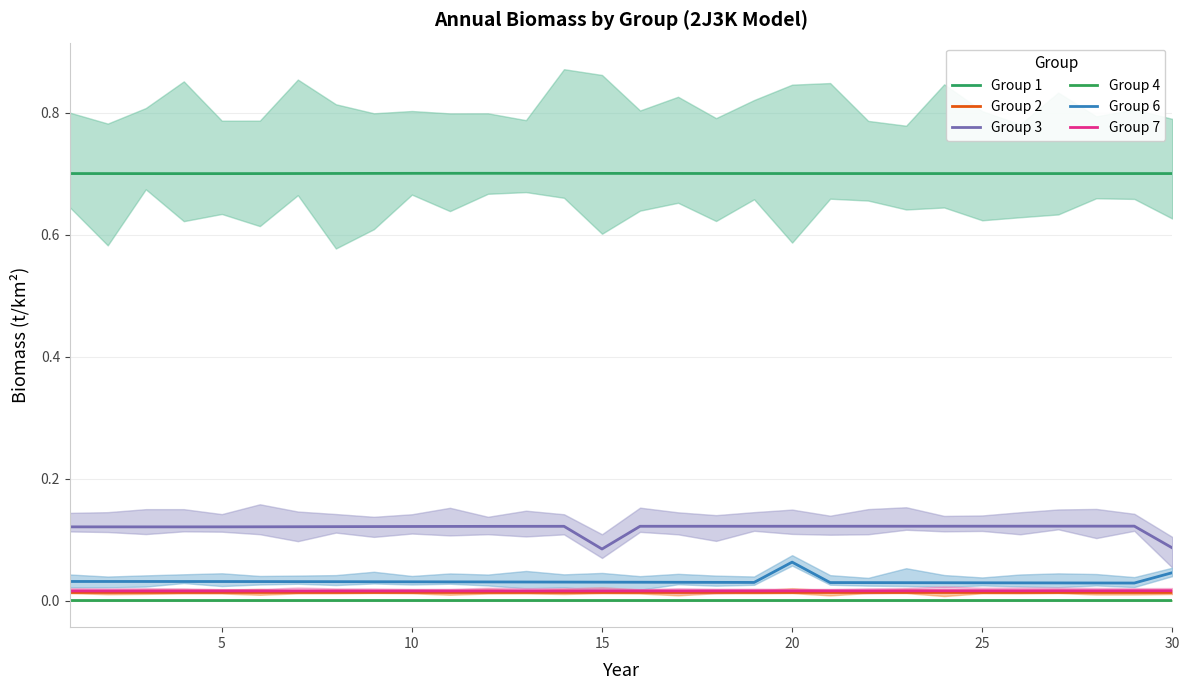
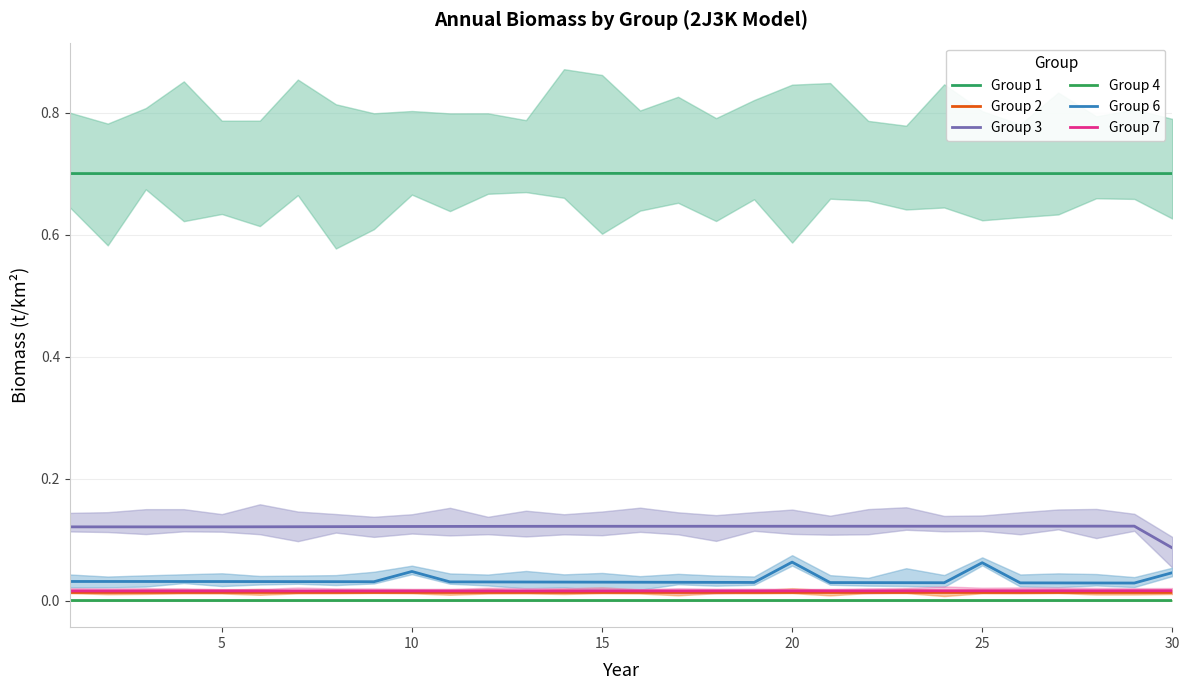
Group 6, 10: 0.03 -> 0.05
Group 3, 15: 0.08 -> 0.12
Group 6, 25: 0.03 -> 0.06
